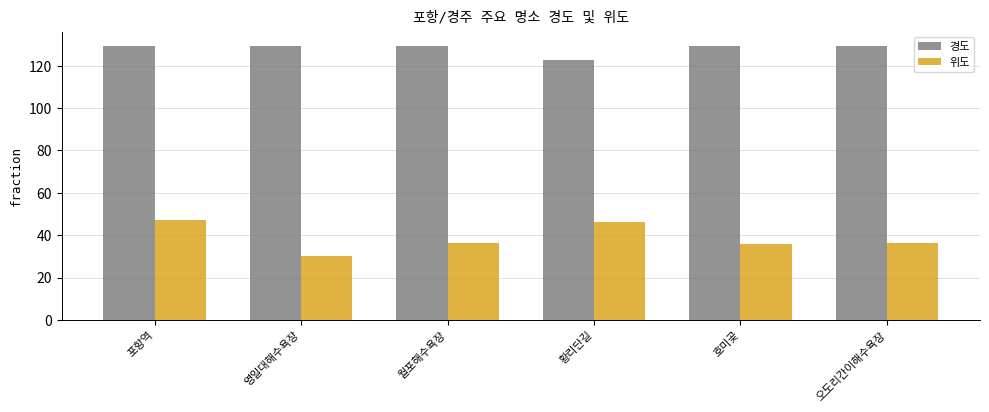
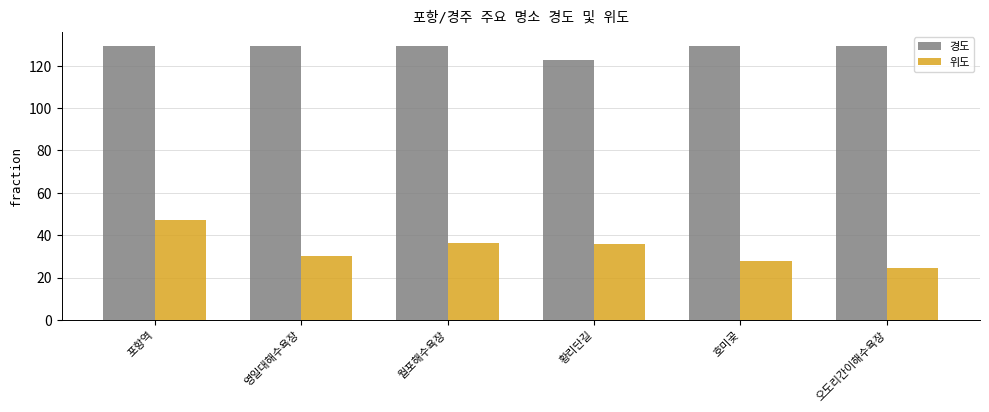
위도, 황리단길: 46 -> 36
위도, 호미곶: 36 -> 28
위도, 오도리간이해수욕장: 36 -> 25
